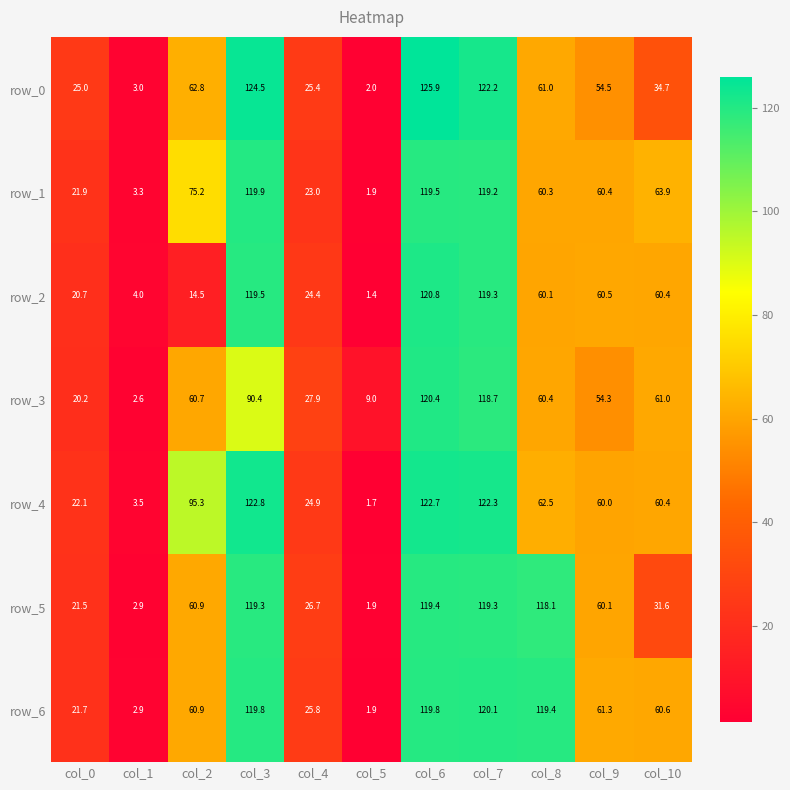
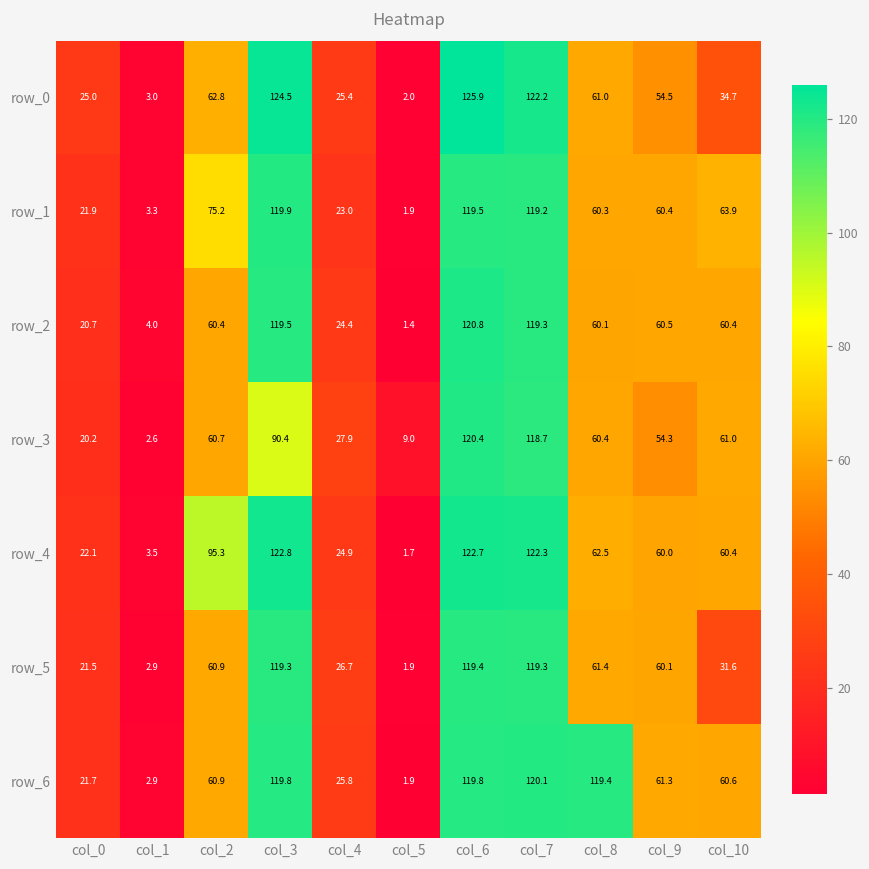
row_2, col_2: 14.5 -> 60.4
row_5, col_8: 118.1 -> 61.4
